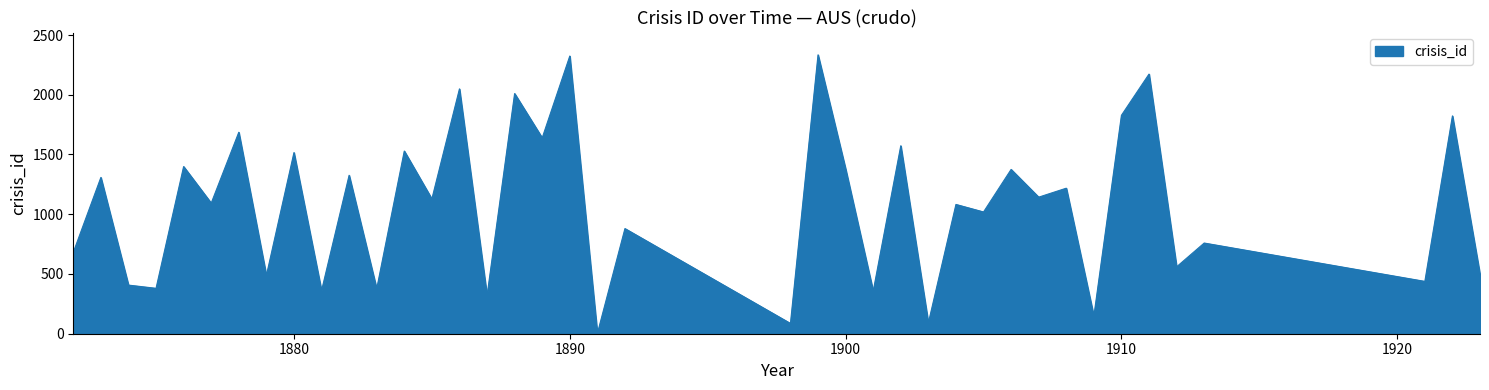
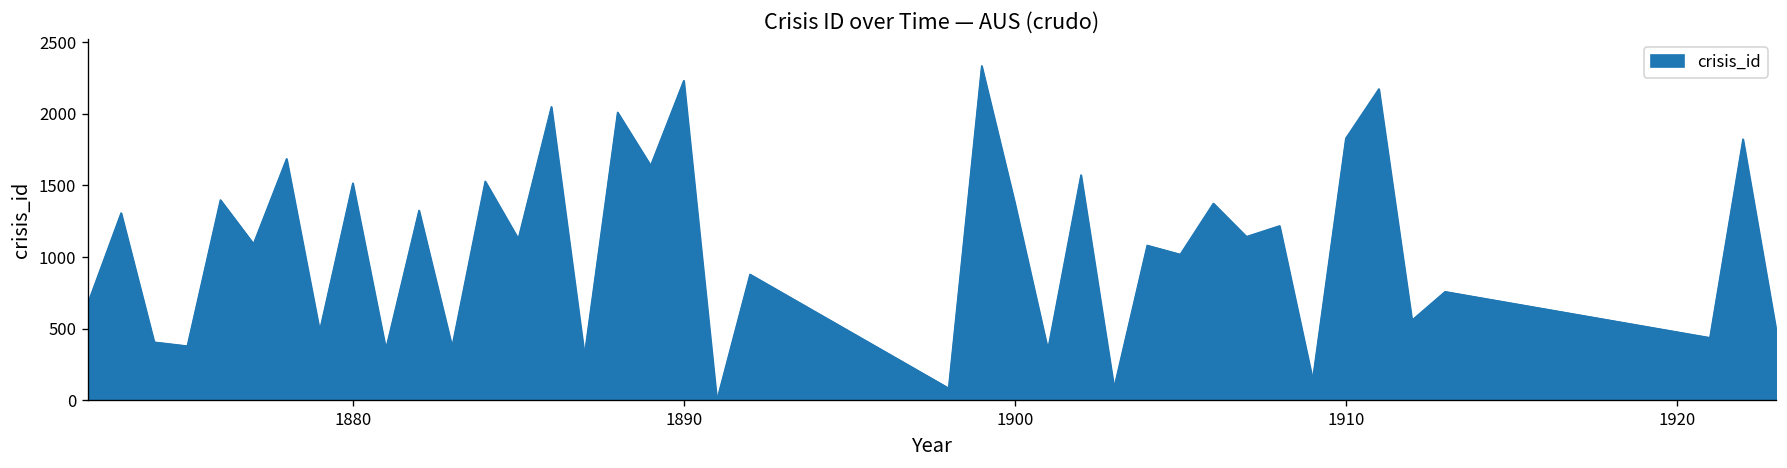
1890: 2320 -> 2230
